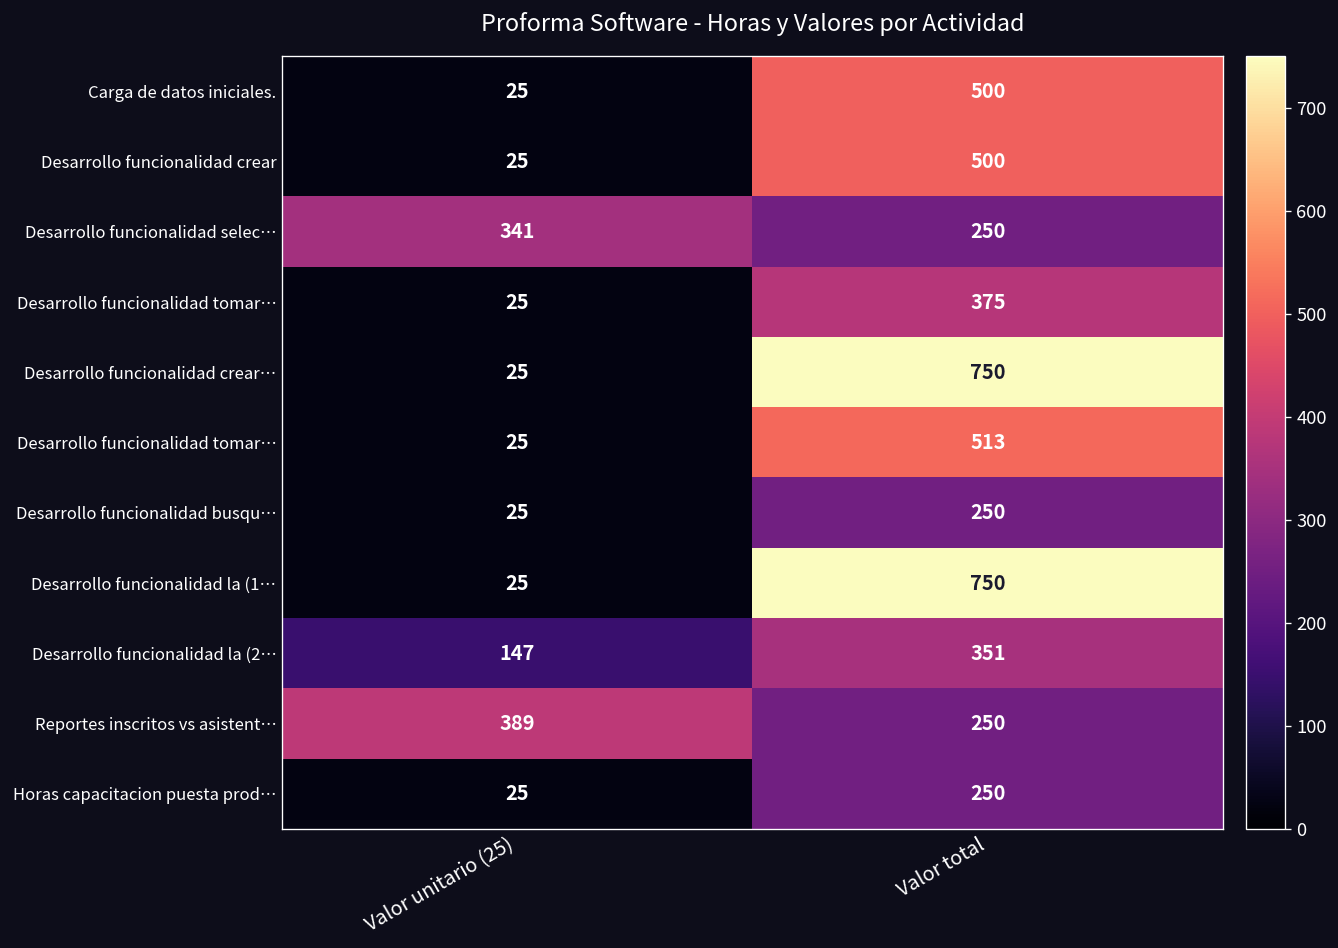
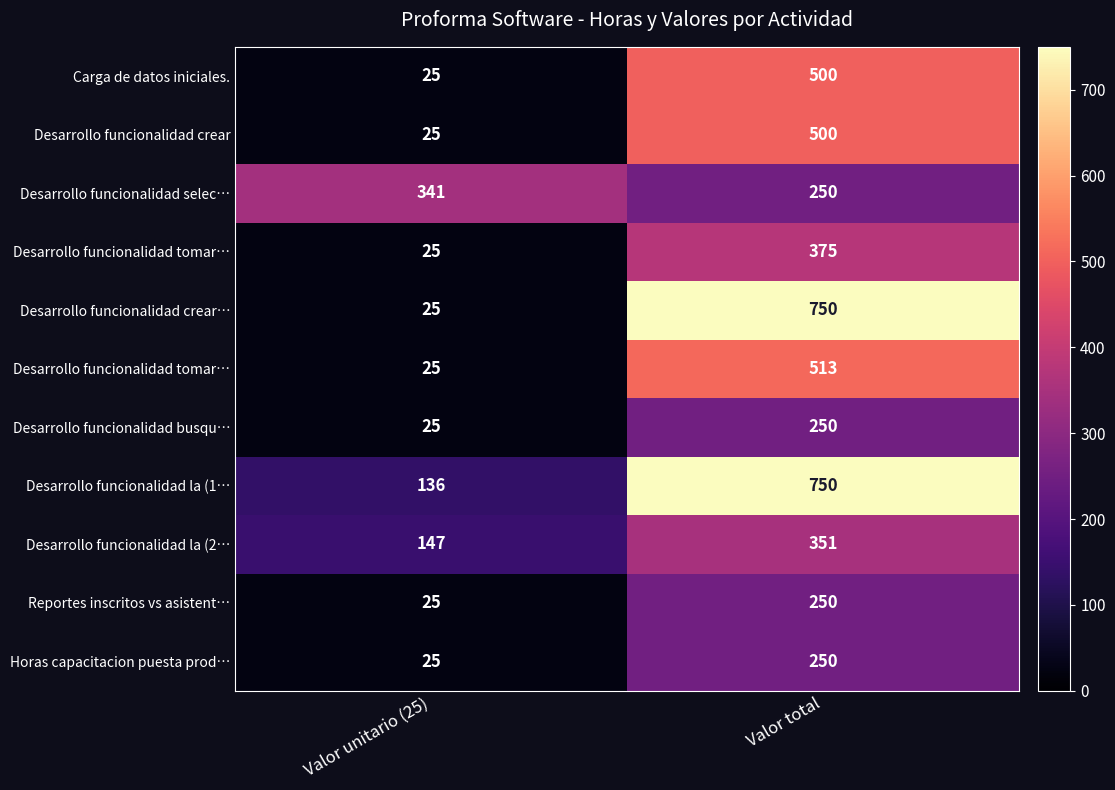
Desarrollo funcionalidad la (1…, Valor unitario (25): 25 -> 136
Reportes inscritos vs asistent…, Valor unitario (25): 389 -> 25
